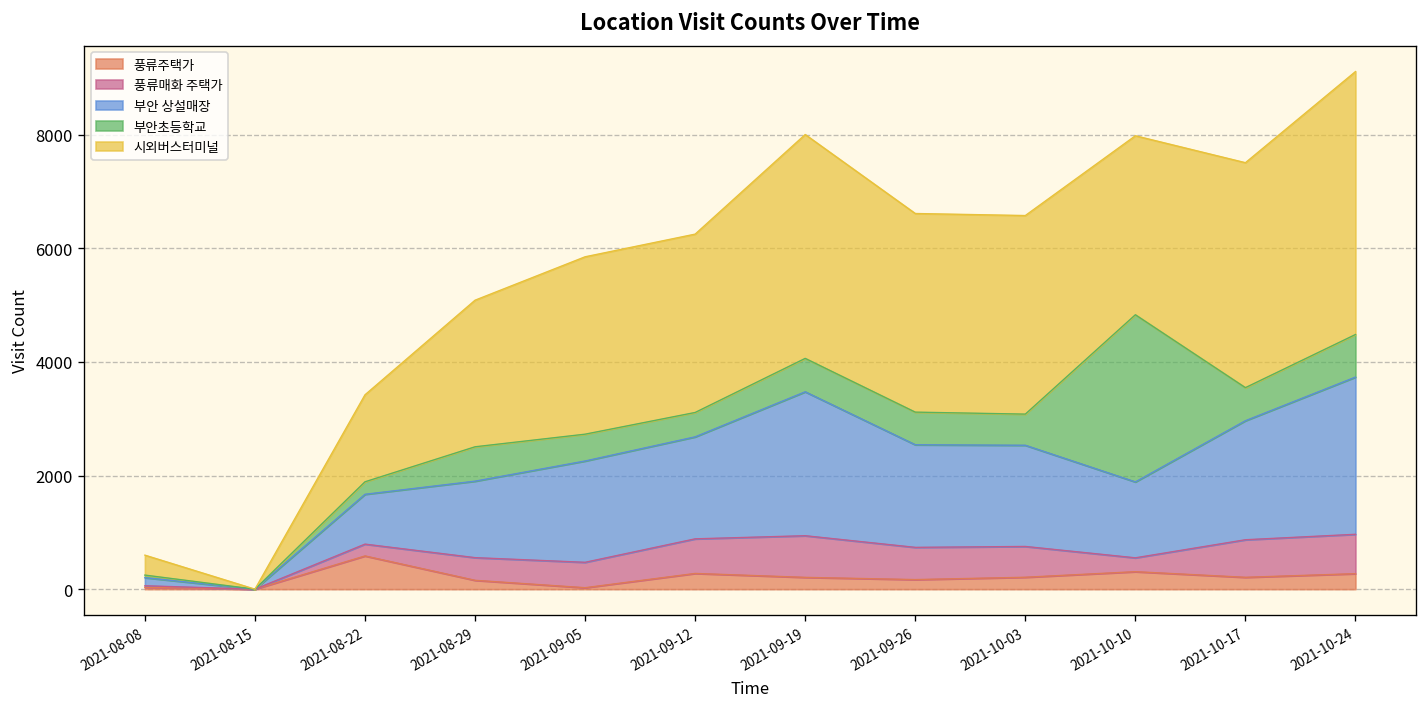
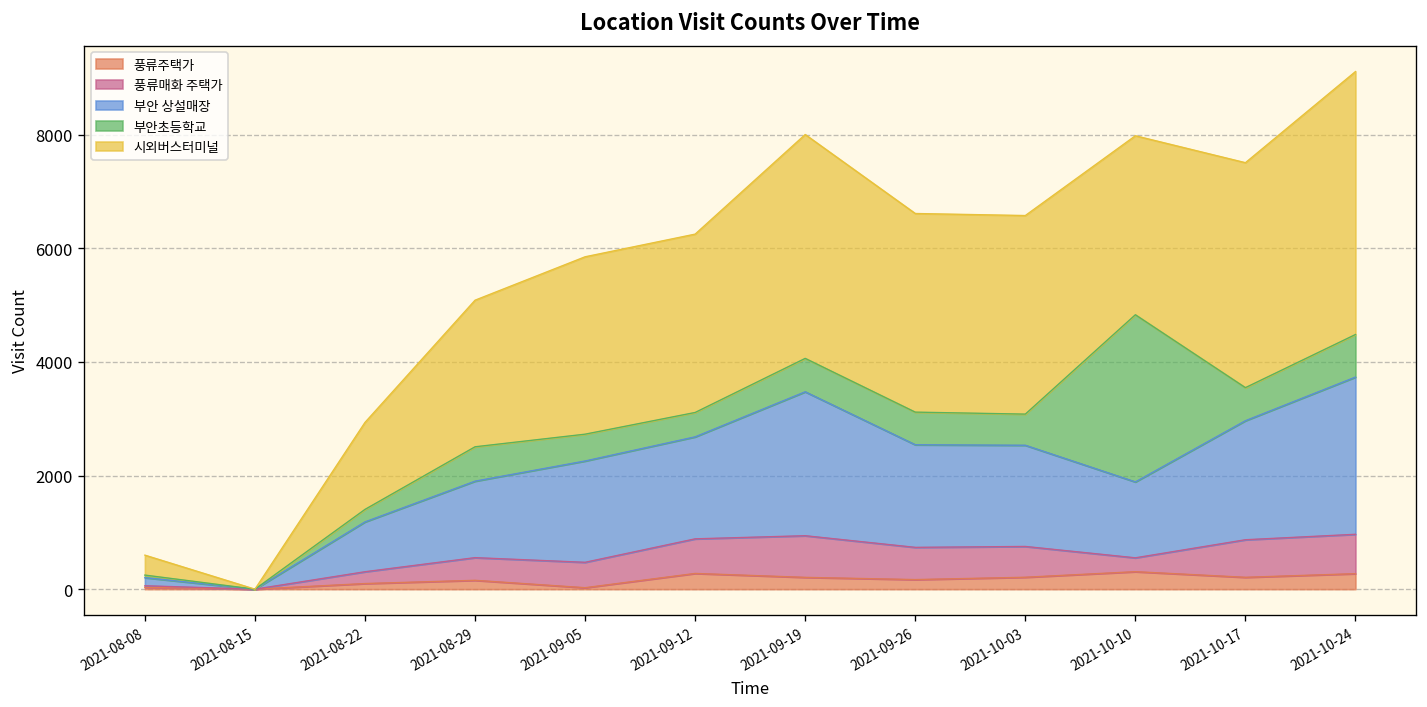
풍류주택가, 2021-08-22: 600 -> 100
